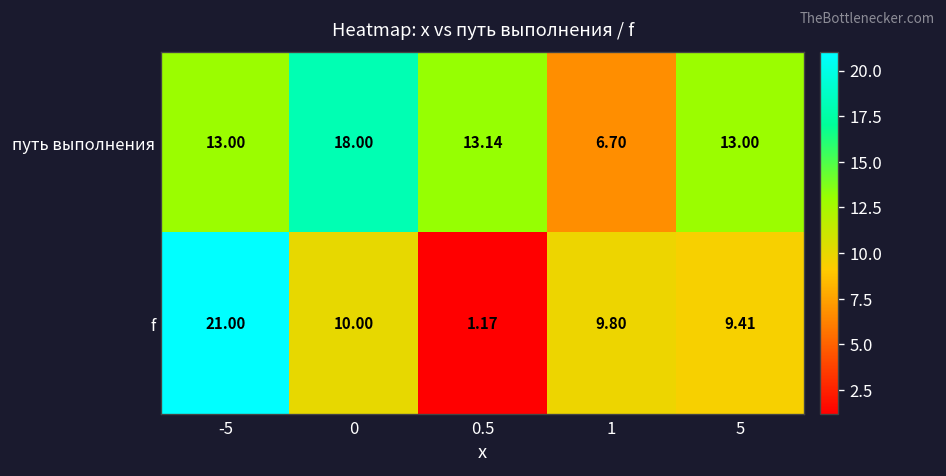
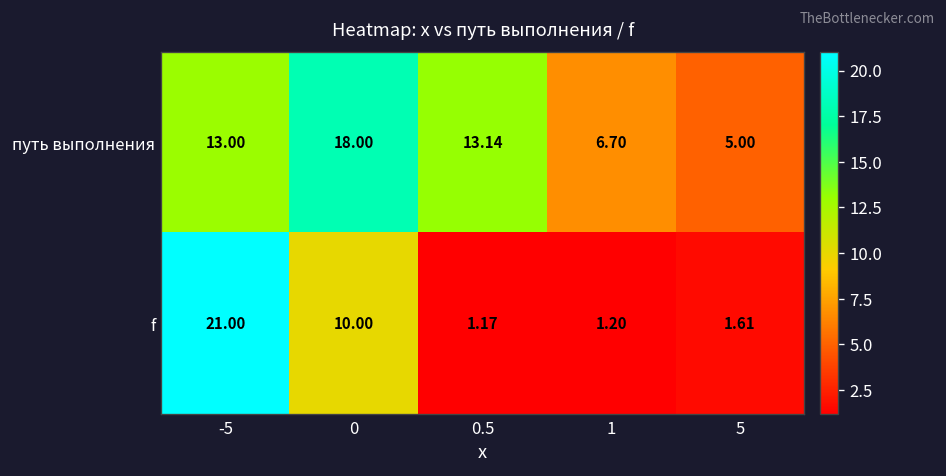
путь выполнения, 5: 13.00 -> 5.00
f, 1: 9.80 -> 1.20
f, 5: 9.41 -> 1.61
